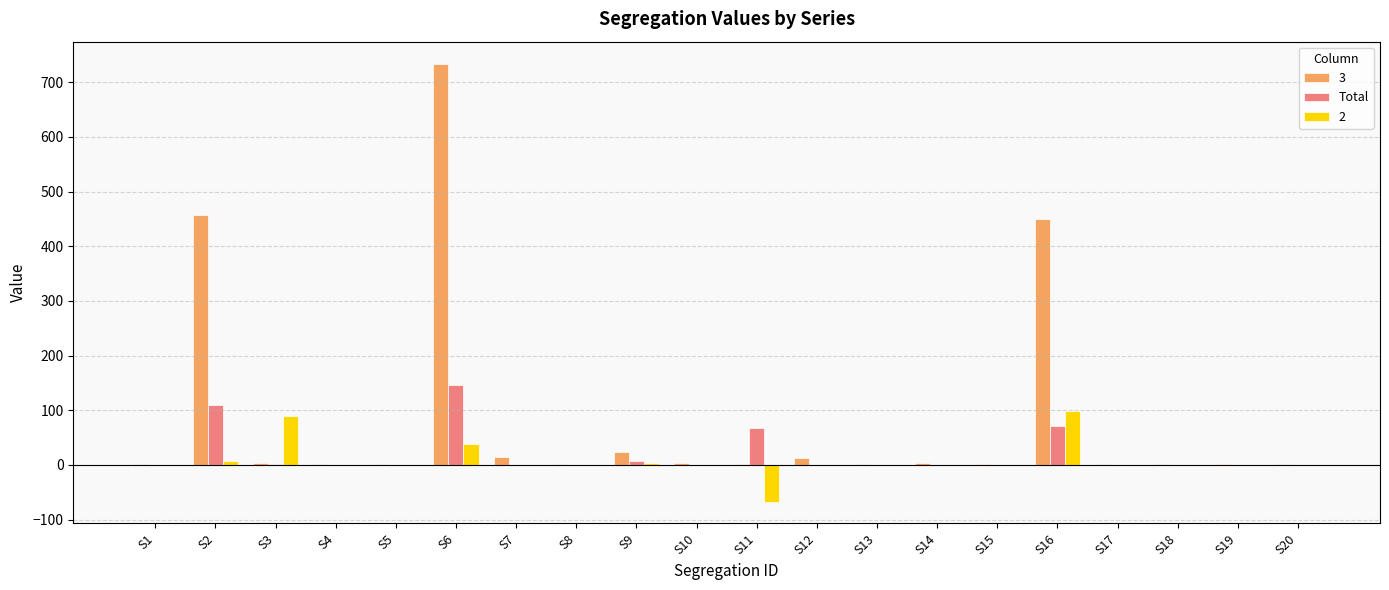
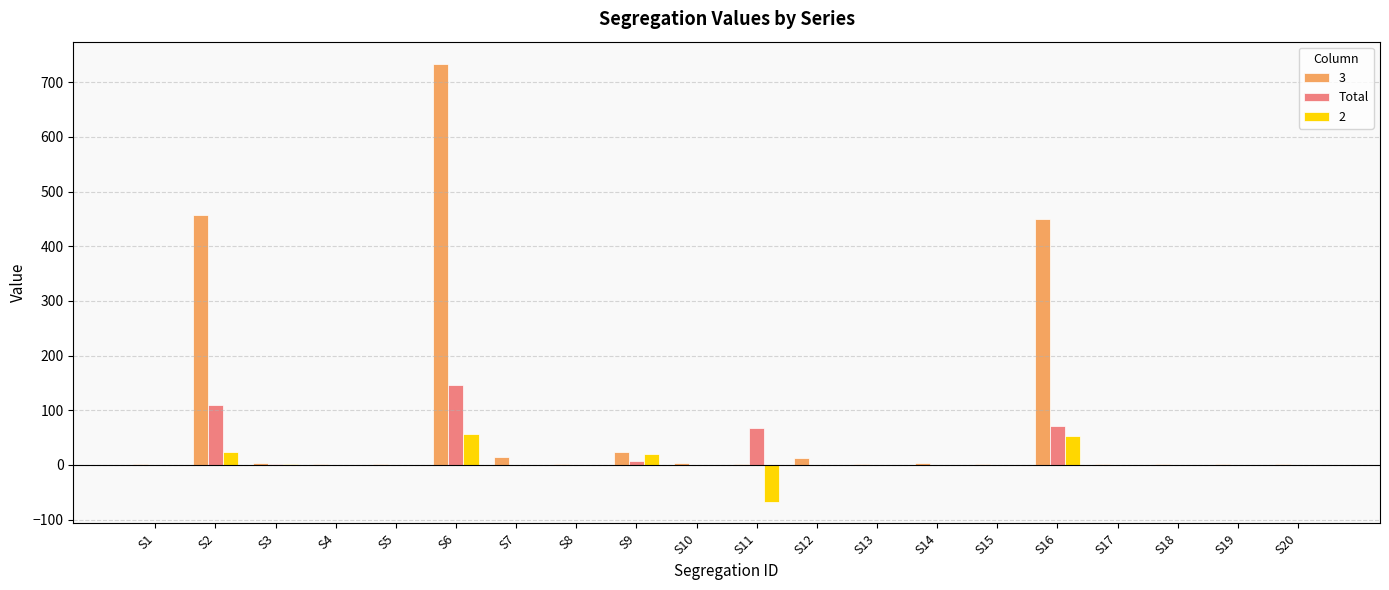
2, S2: 10 -> 20
2, S3: 90 -> 0
2, S6: 40 -> 60
2, S9: 0 -> 20
2, S16: 100 -> 50
